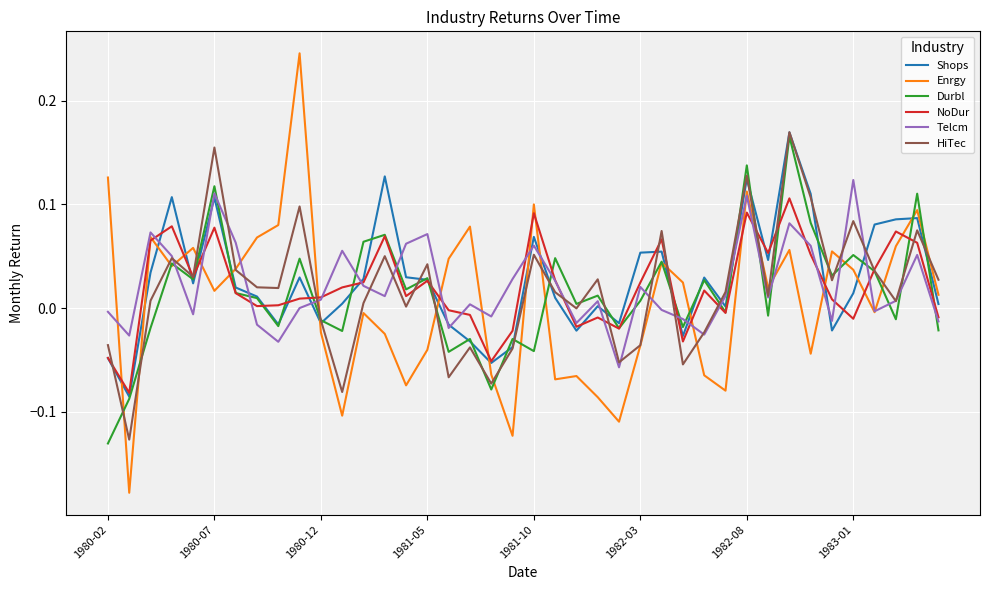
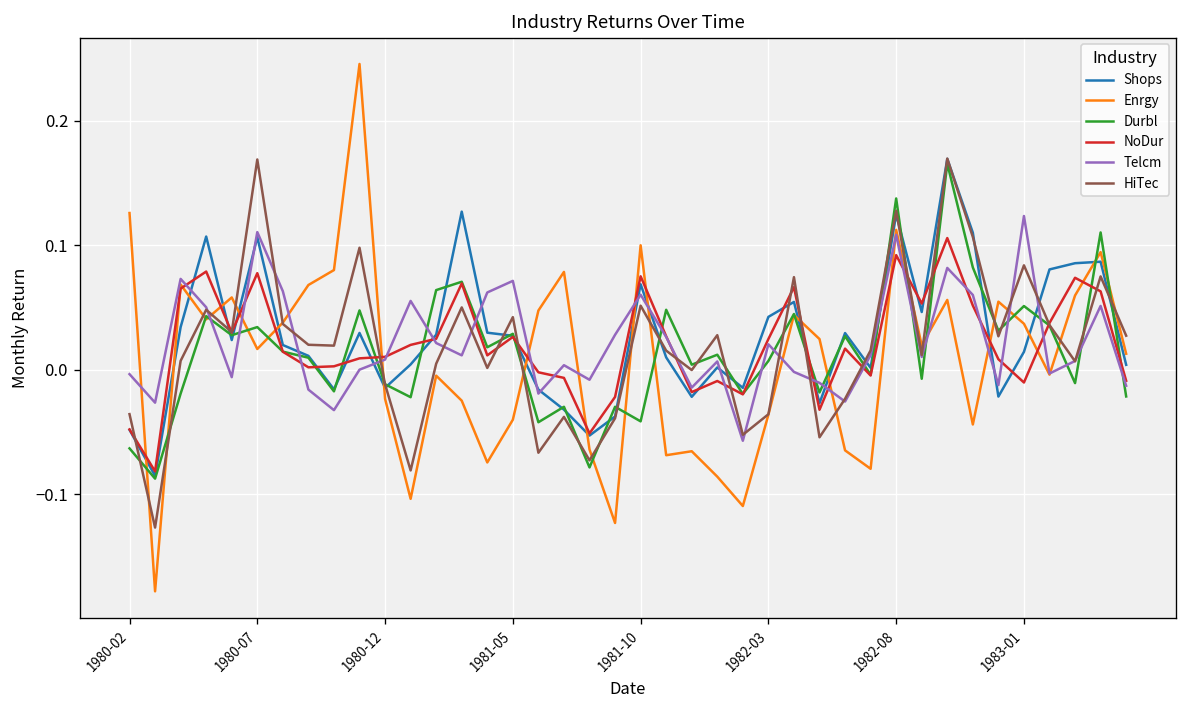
Durbl, 1980-02: -0.130 -> -0.063
Durbl, 1980-07: 0.118 -> 0.034
HiTec, 1980-07: 0.155 -> 0.169
NoDur, 1981-10: 0.092 -> 0.075
Shops, 1982-03: 0.054 -> 0.043
